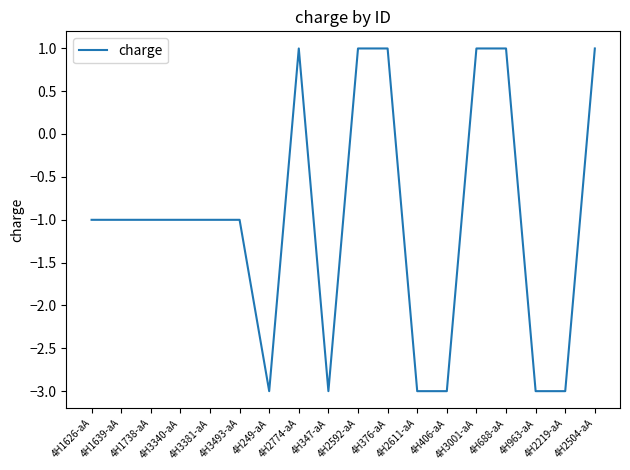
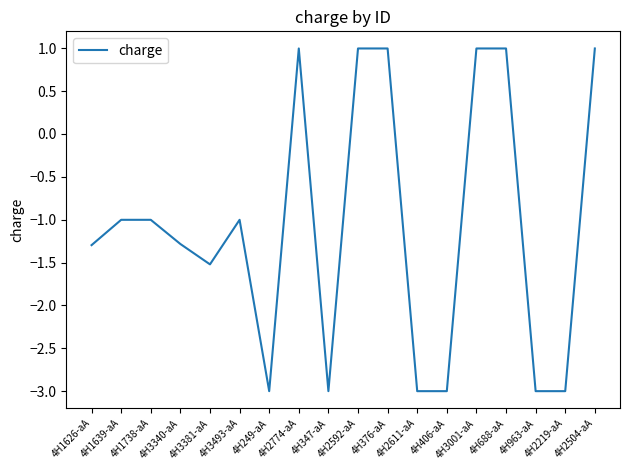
4H1626-aA: -1.0 -> -1.3
4H3340-aA: -1.0 -> -1.3
4H3381-aA: -1.0 -> -1.5
